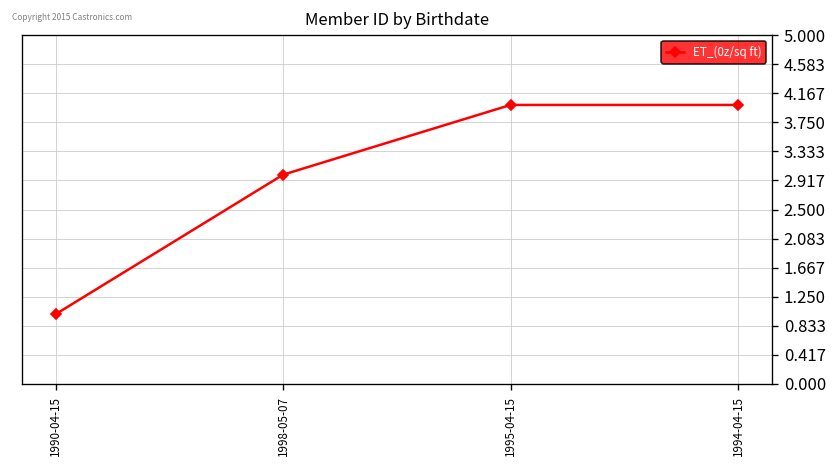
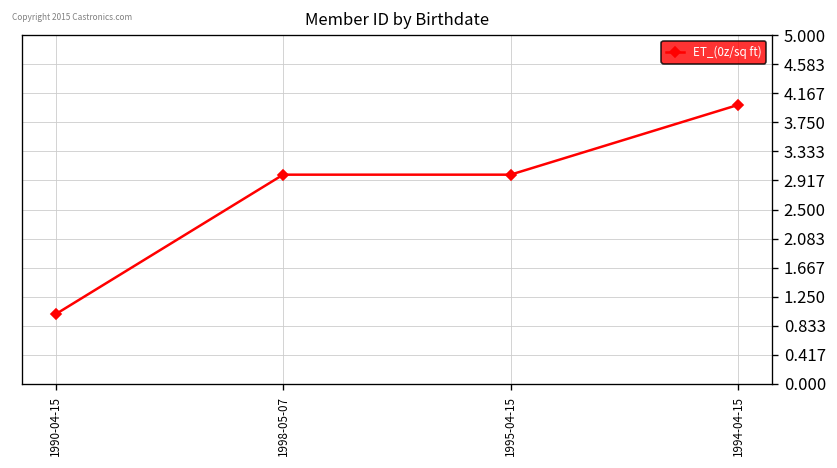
1995-04-15: 4 -> 3
